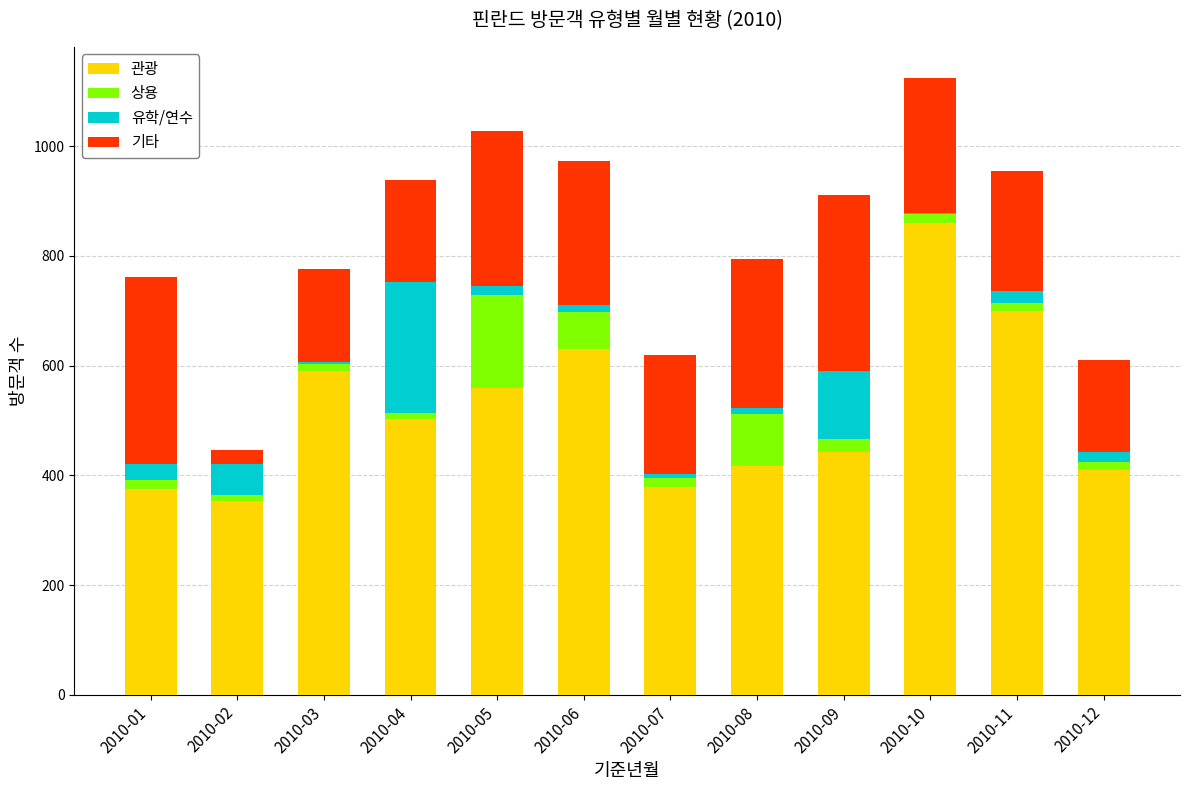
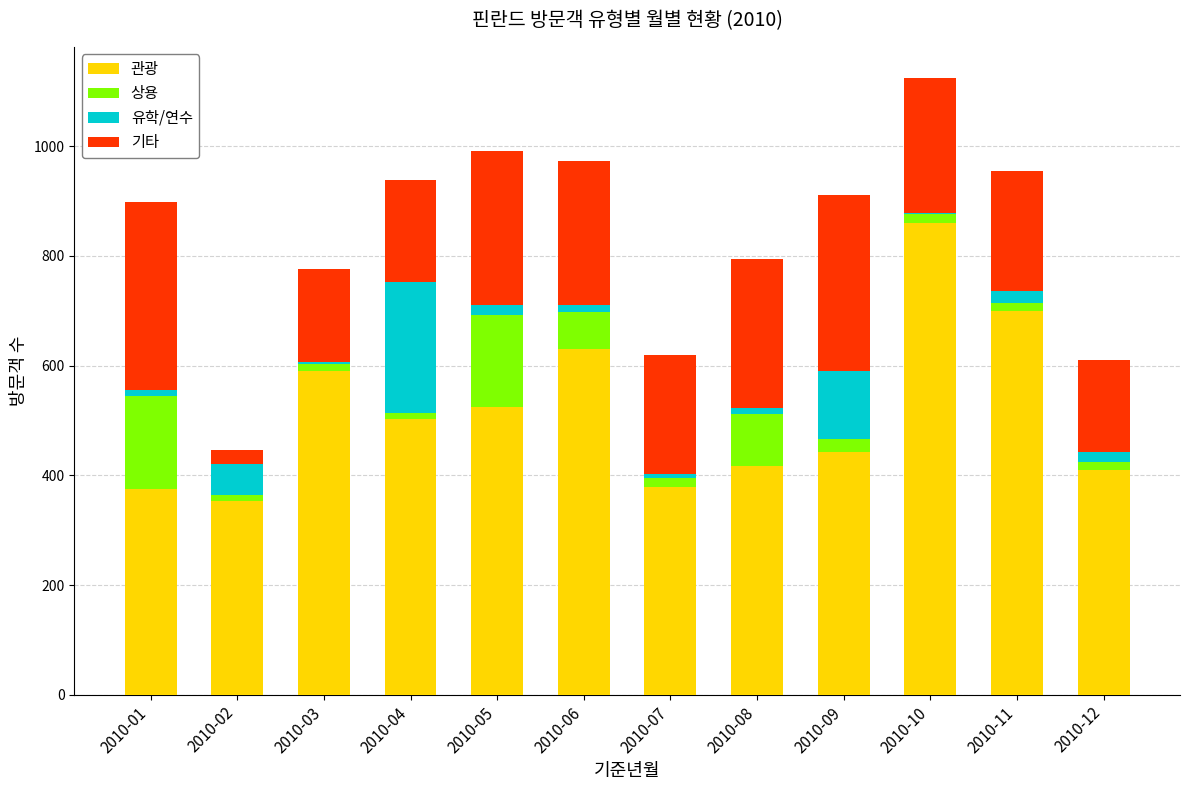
상용, 2010-01: 20 -> 170
유학/연수, 2010-01: 30 -> 10
관광, 2010-05: 560 -> 530
